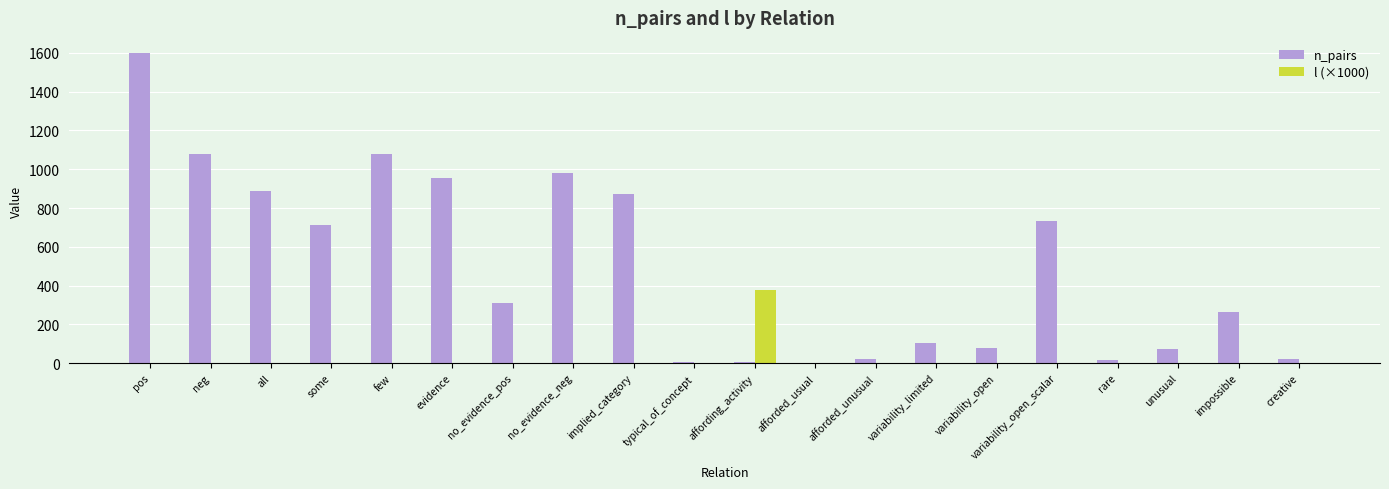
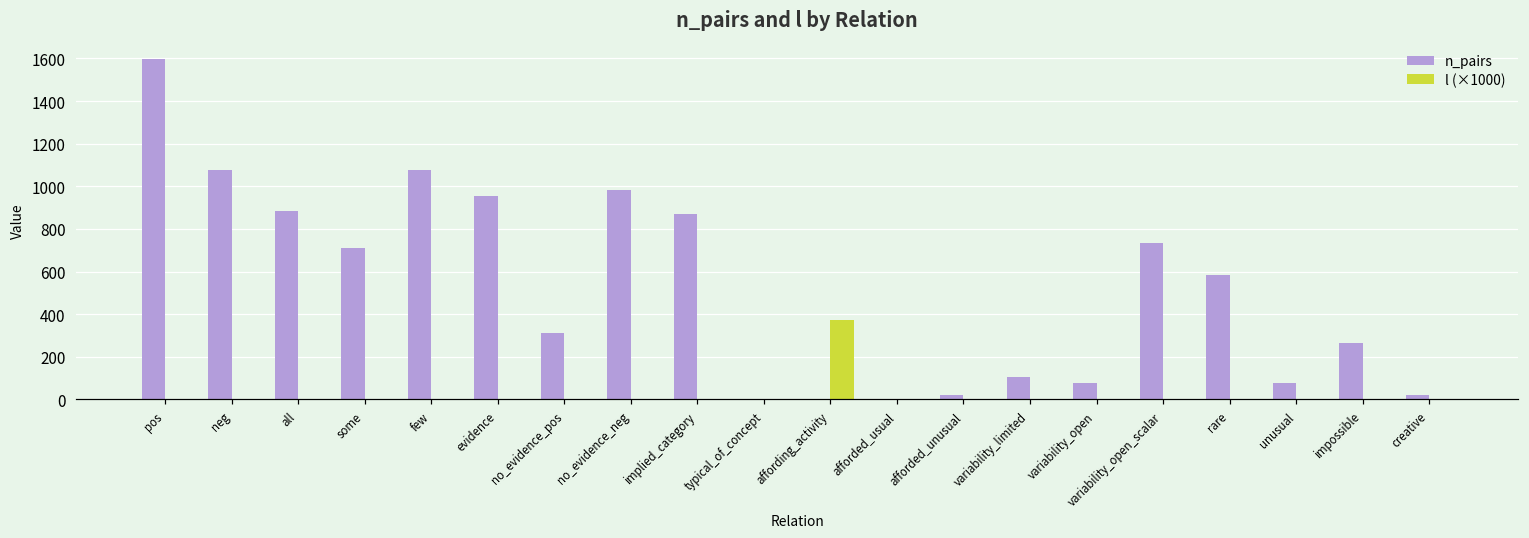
n_pairs, rare: 20 -> 580
